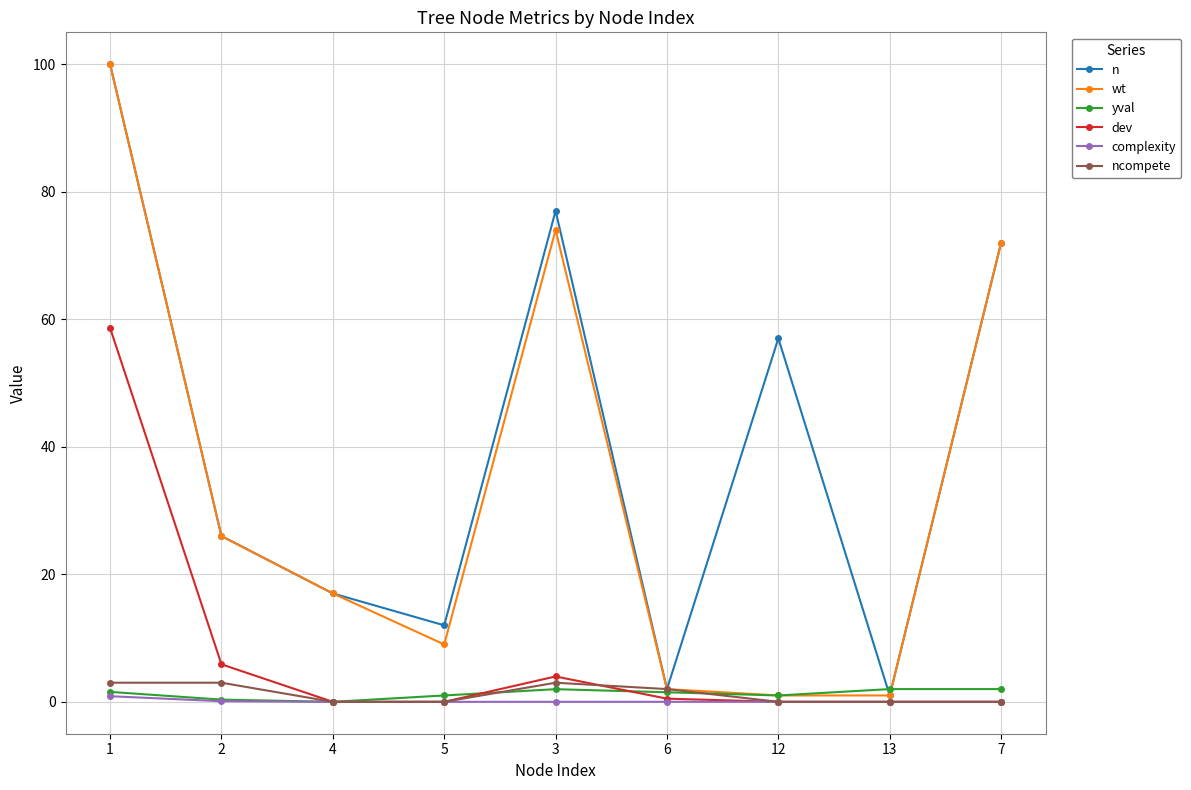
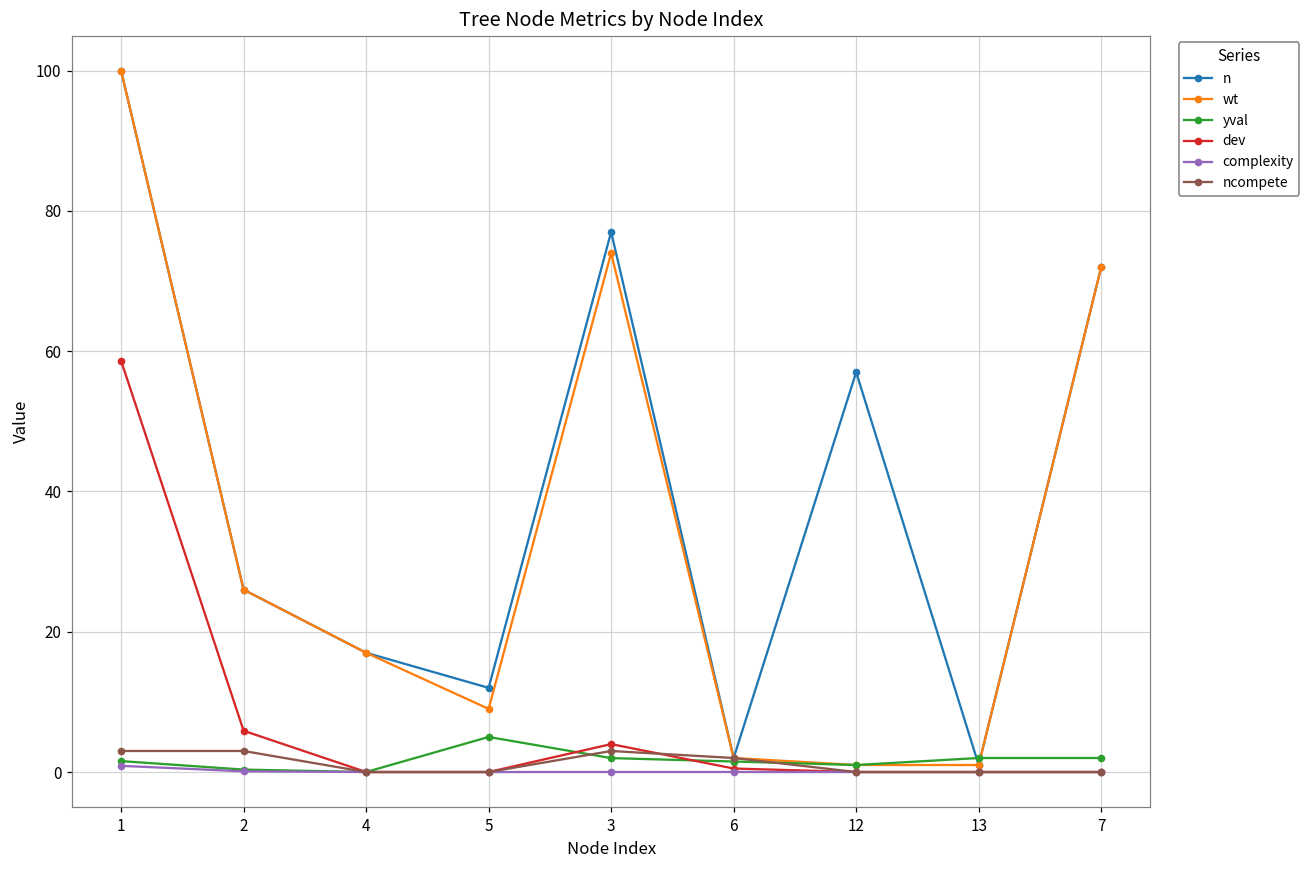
yval, 5: 1 -> 5
